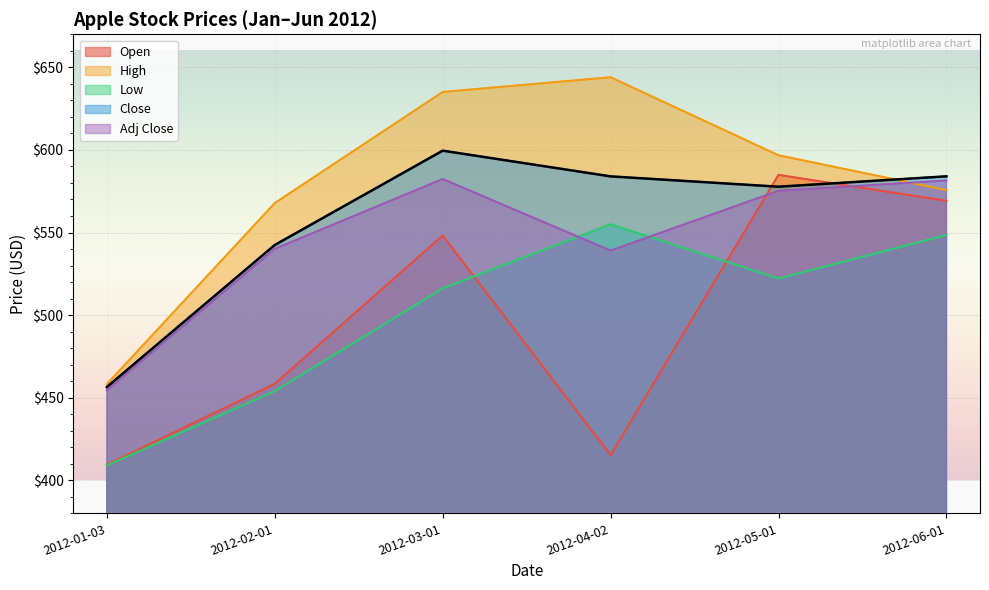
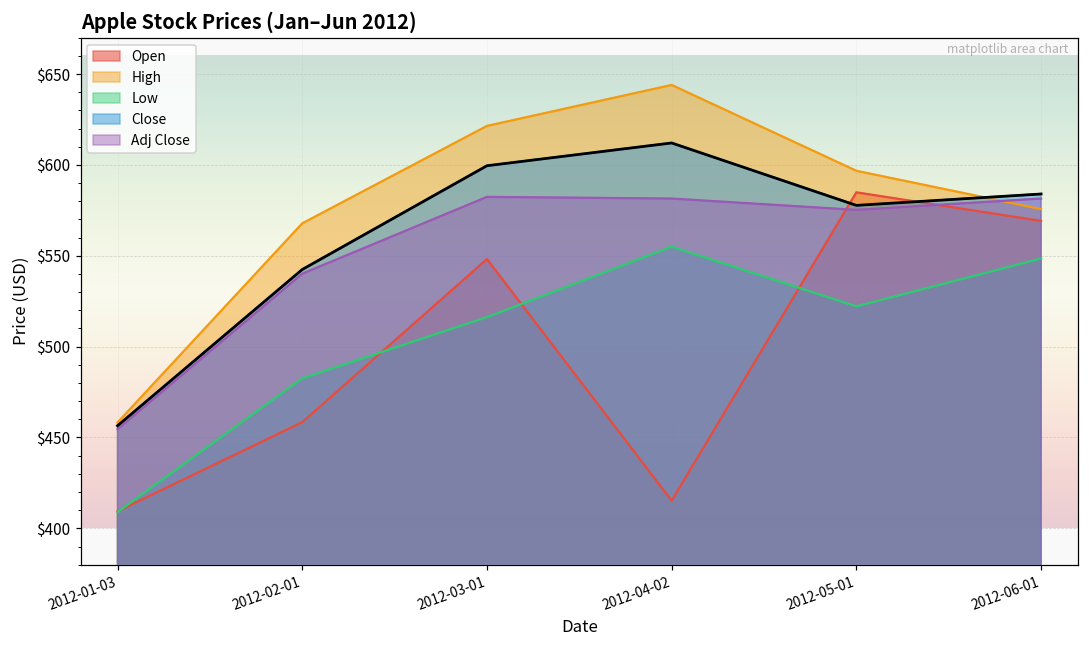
Low, 2012-02-01: $454 -> $483
High, 2012-03-01: $635 -> $621
Close, 2012-04-02: $584 -> $612
Adj Close, 2012-04-02: $539 -> $581
